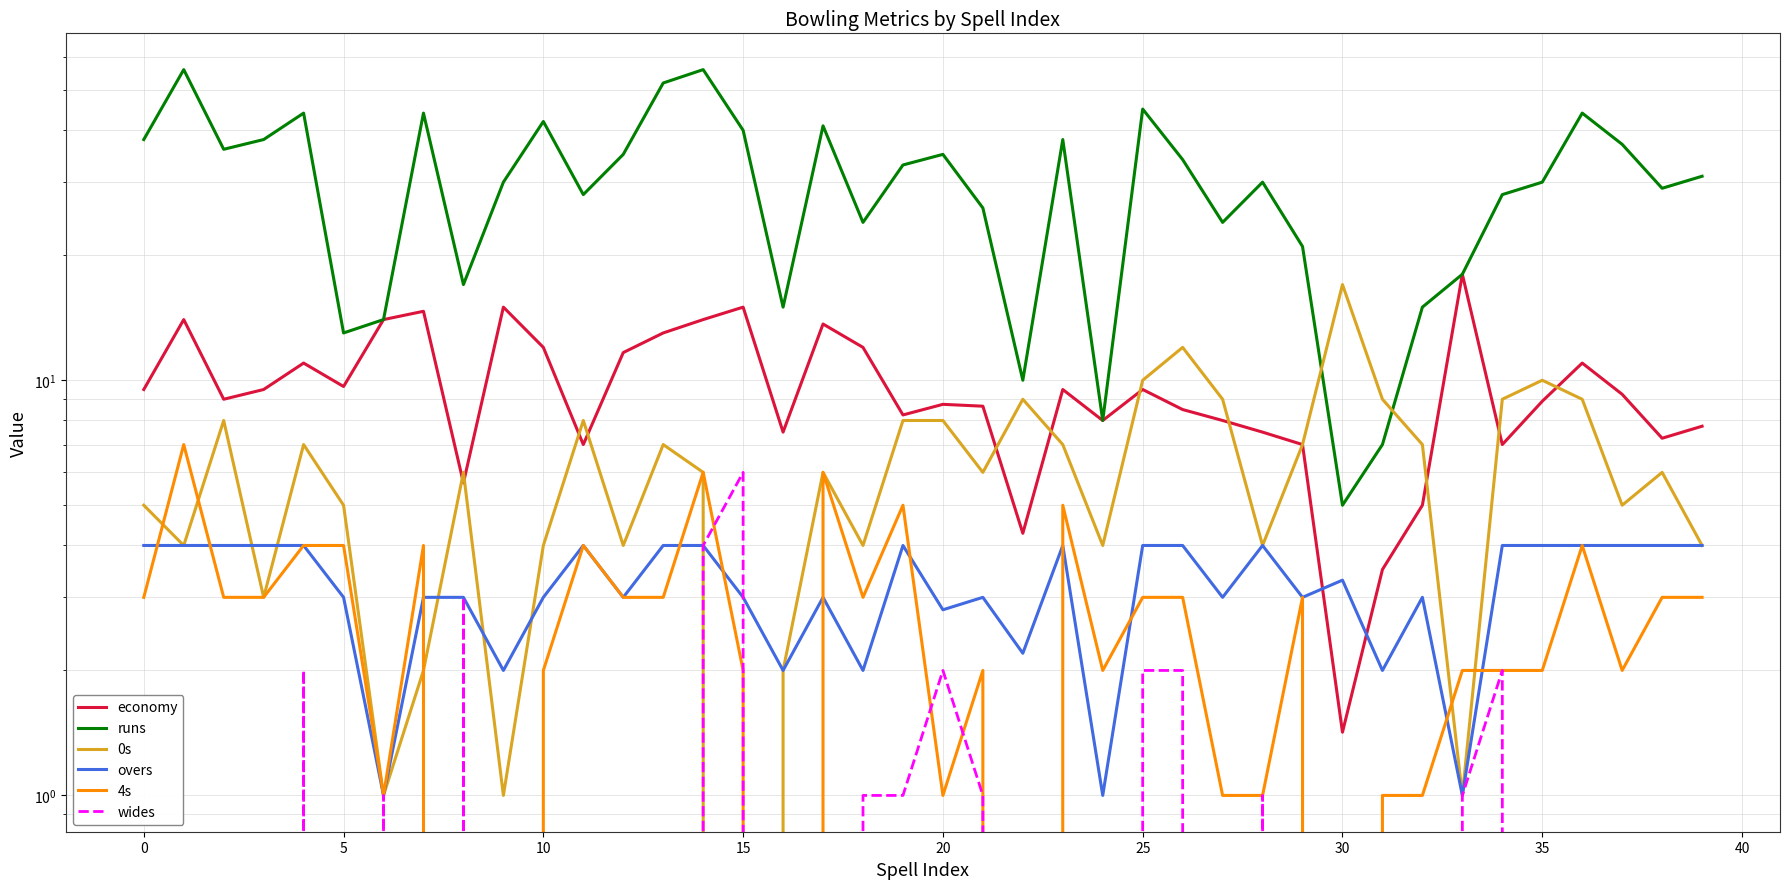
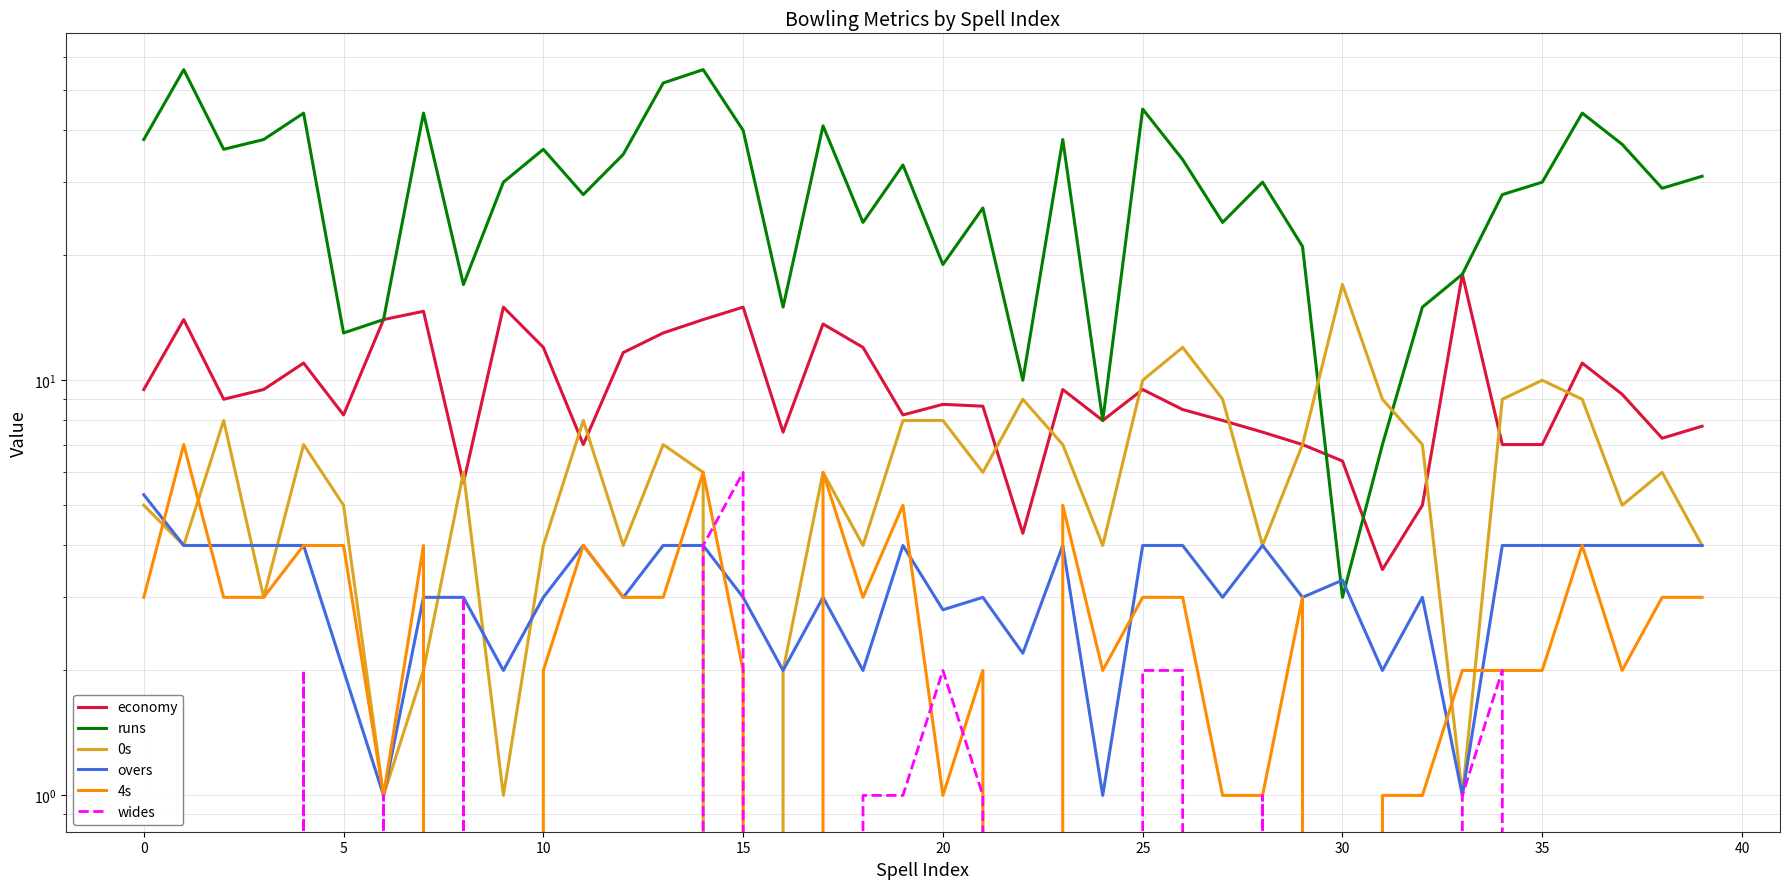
overs, 0: 4.0 -> 5.3
economy, 5: 9.7 -> 8.3
overs, 5: 3 -> 2
runs, 10: 42 -> 36
runs, 20: 35 -> 19
economy, 30: 1.42 -> 6.4
runs, 30: 5 -> 3
economy, 35: 8.9 -> 7.0
